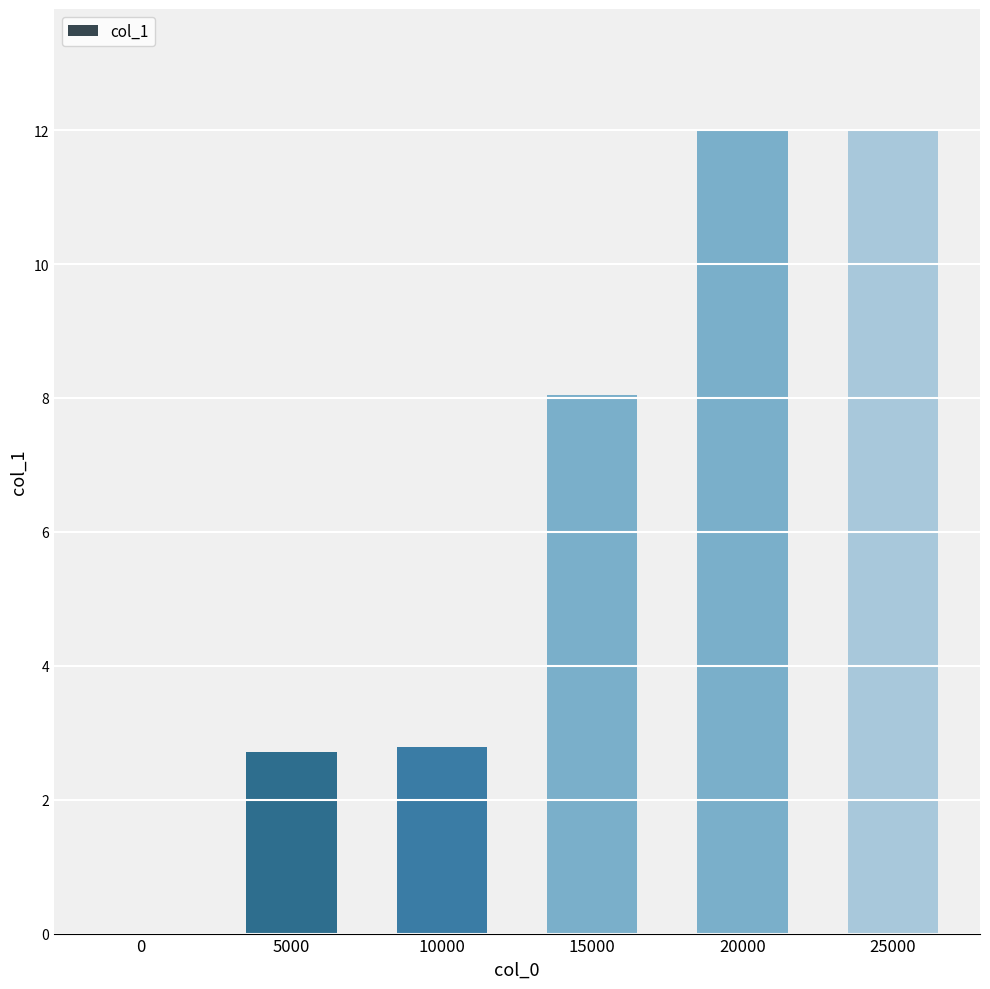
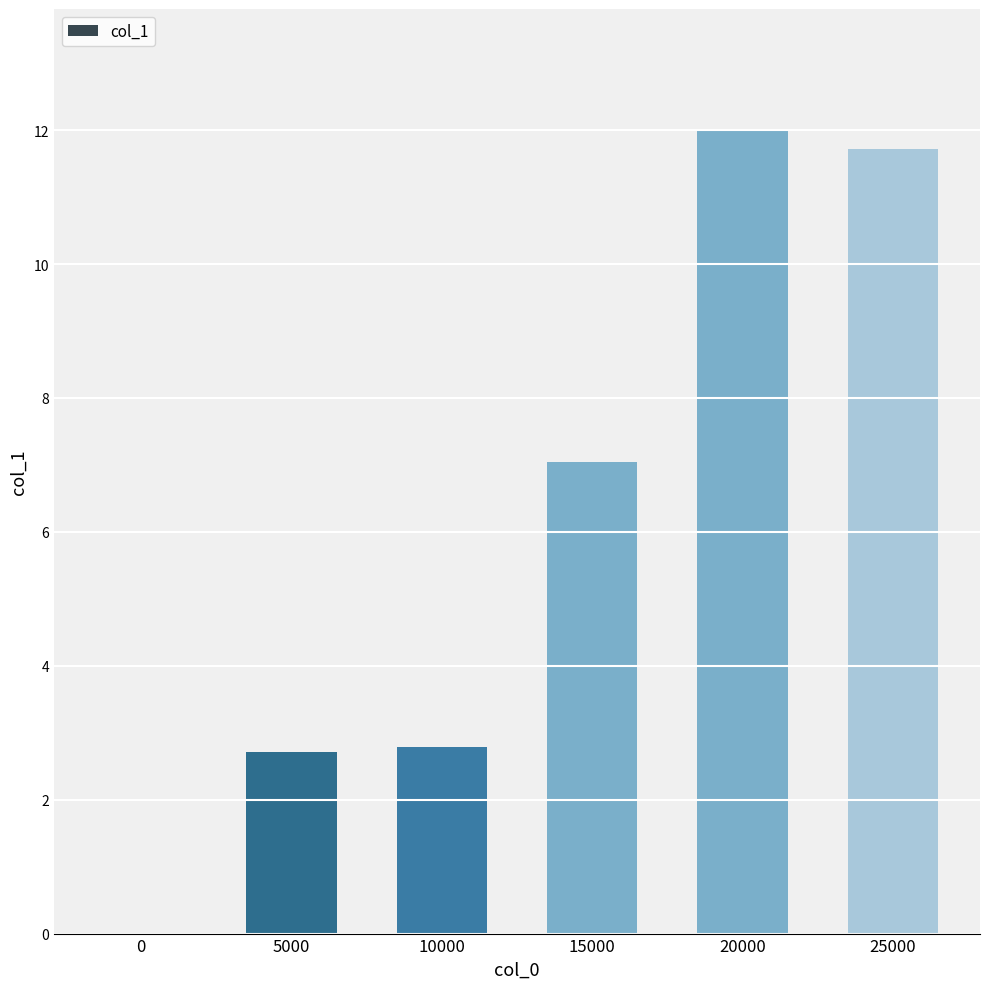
15000: 8.0 -> 7.1
25000: 12.0 -> 11.7
